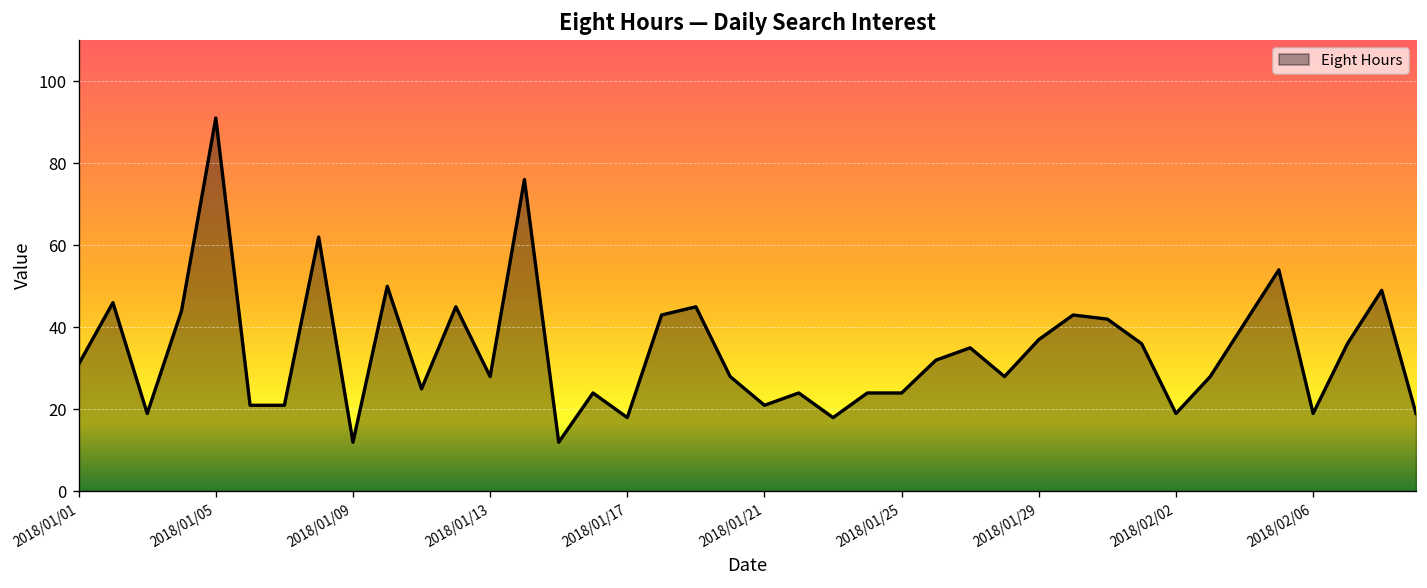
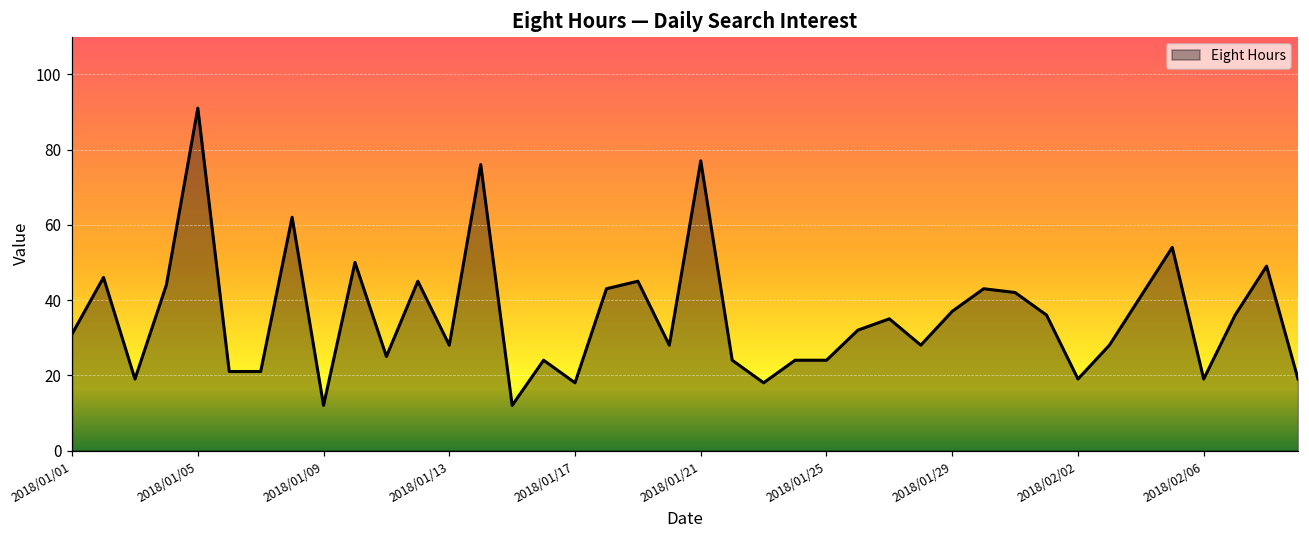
2018/01/21: 21 -> 77
